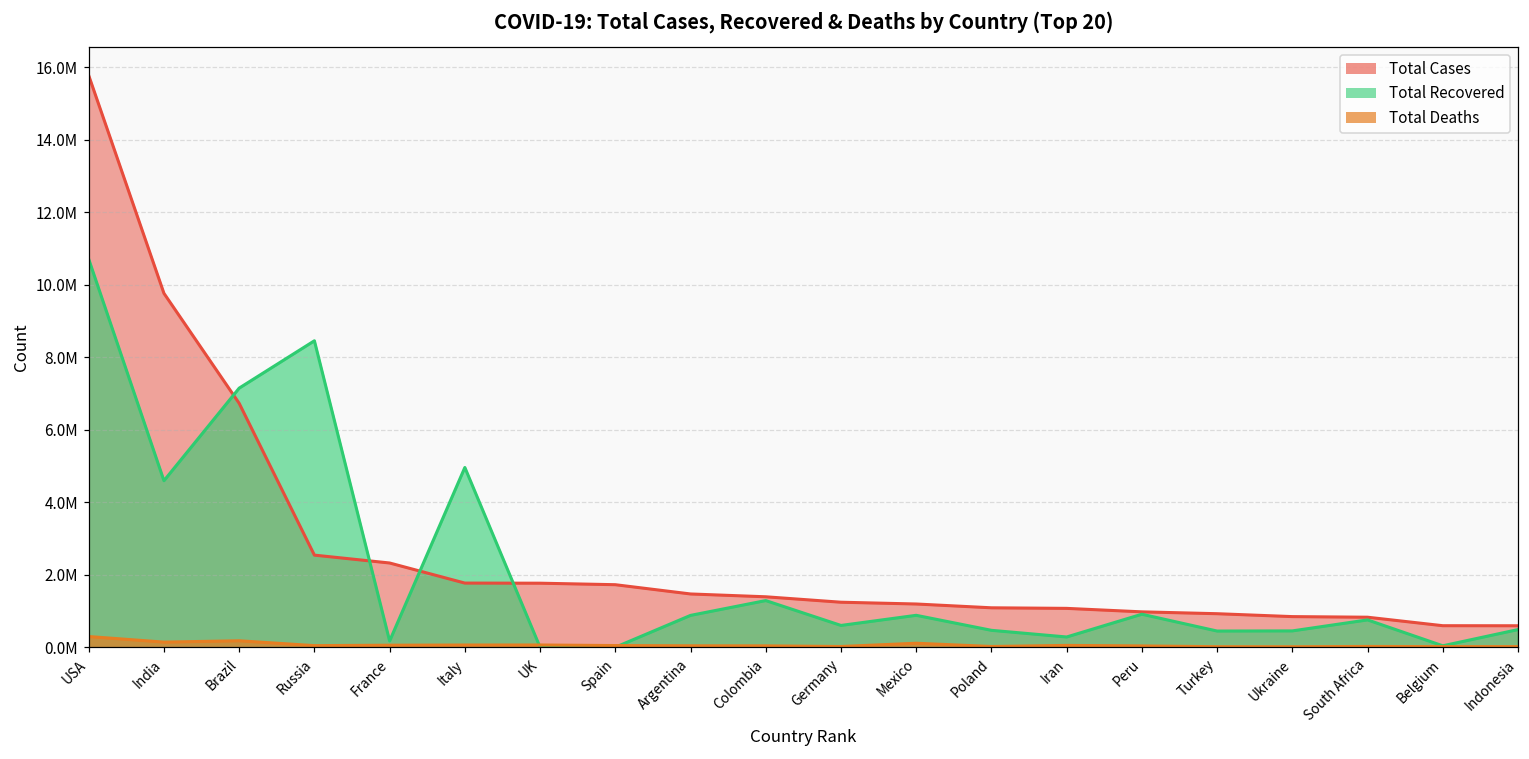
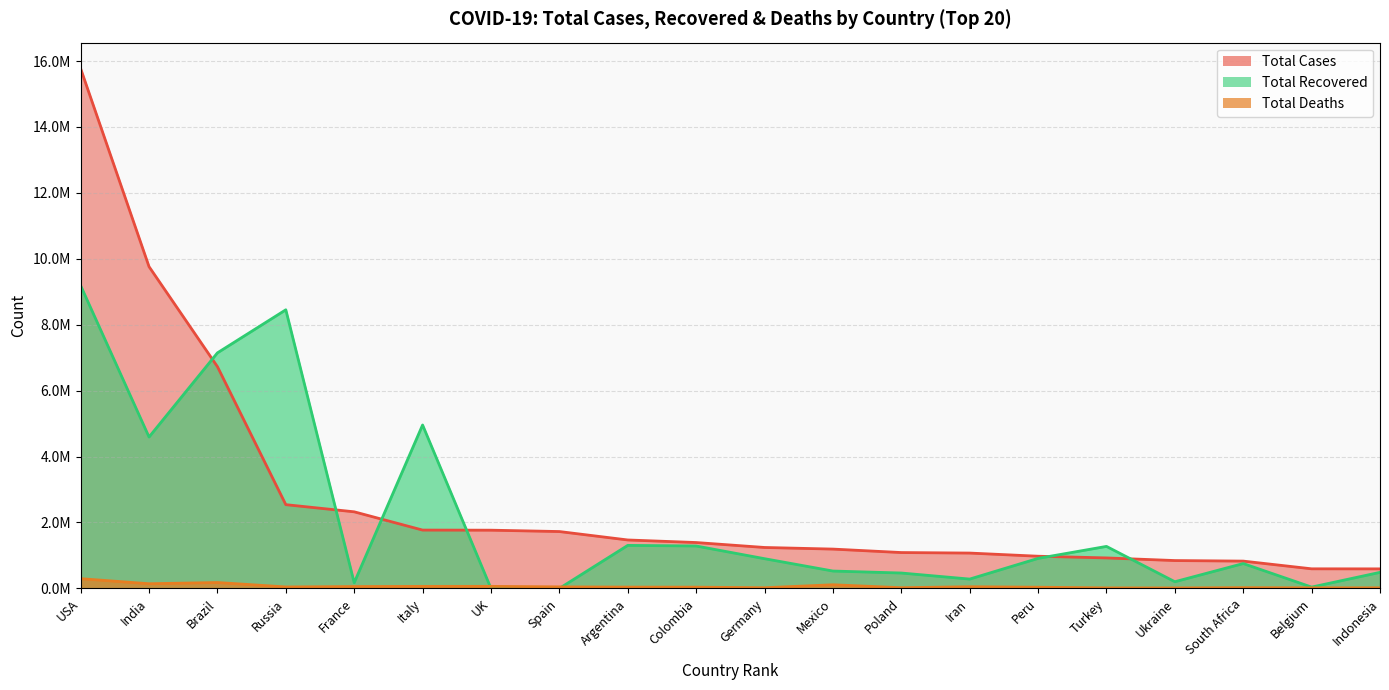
Total Recovered, USA: 10700000 -> 9200000
Total Recovered, Argentina: 900000 -> 1300000
Total Recovered, Germany: 600000 -> 900000
Total Recovered, Mexico: 900000 -> 500000
Total Recovered, Turkey: 400000 -> 1300000
Total Recovered, Ukraine: 500000 -> 200000
